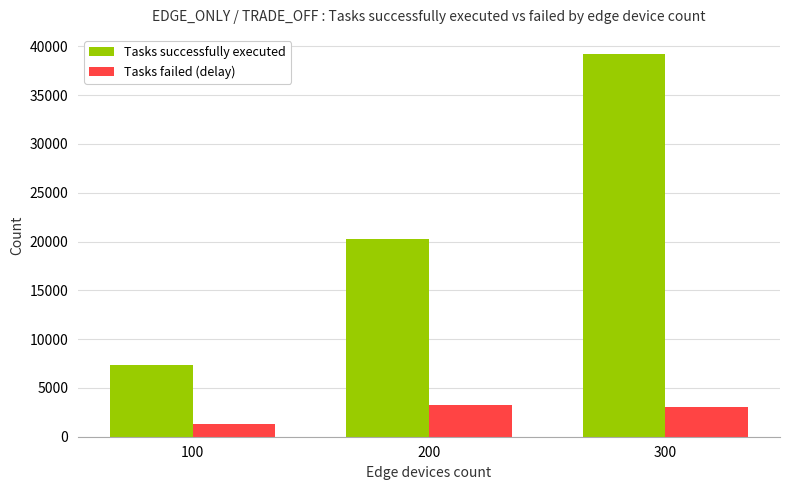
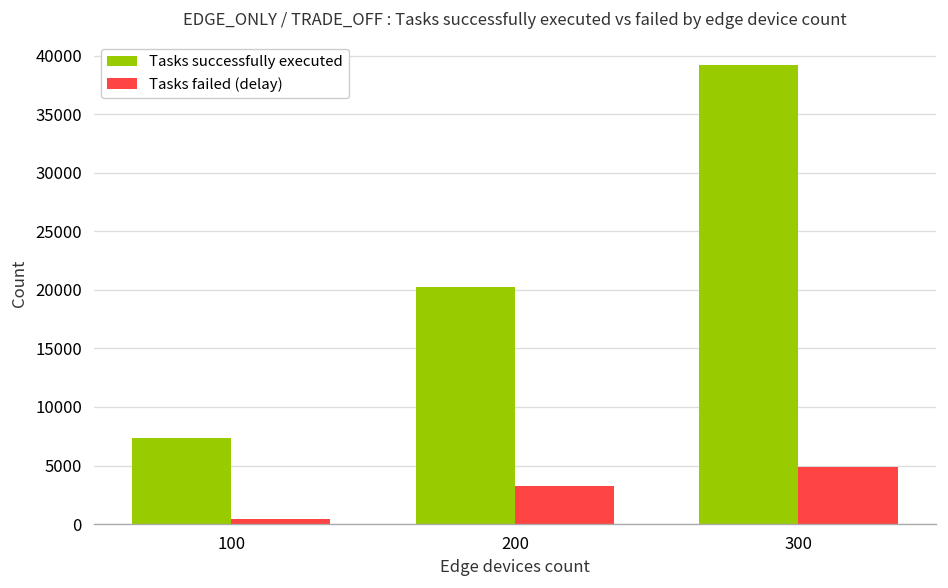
Tasks failed (delay), 100: 1000 -> 0
Tasks failed (delay), 300: 3000 -> 5000
